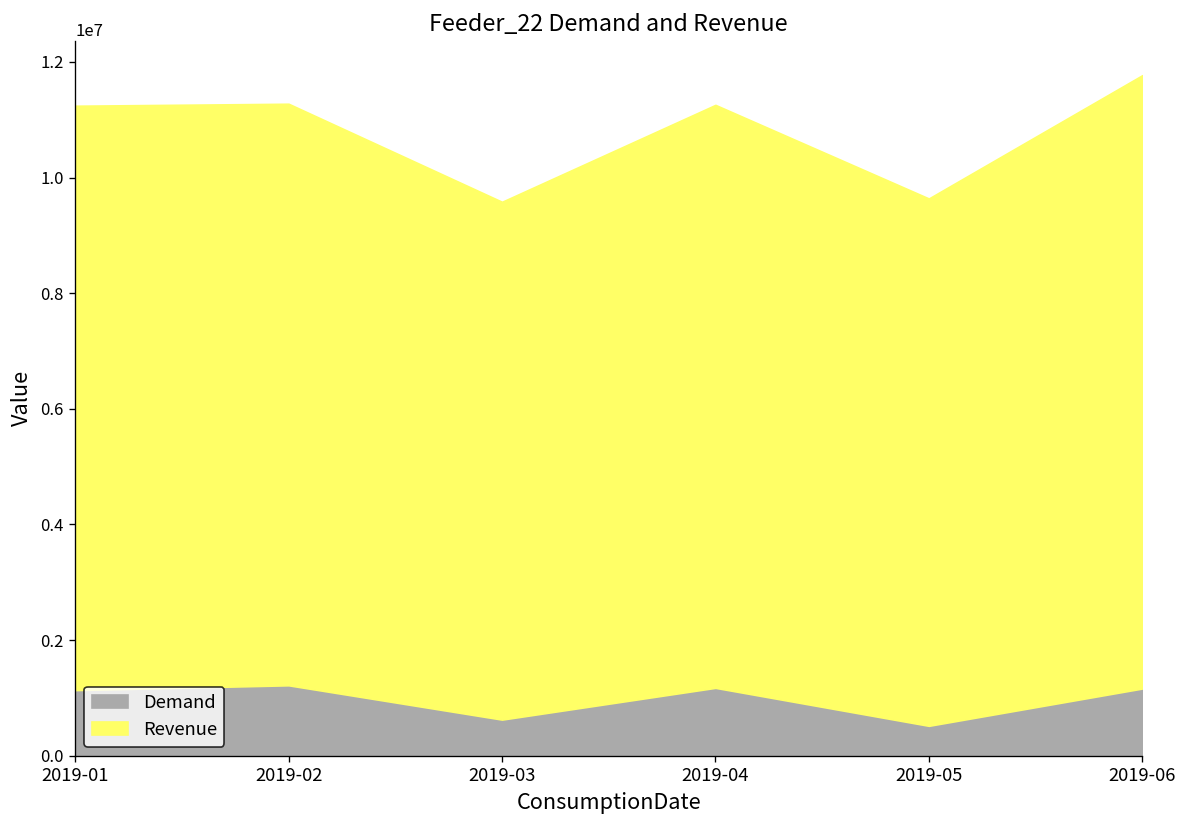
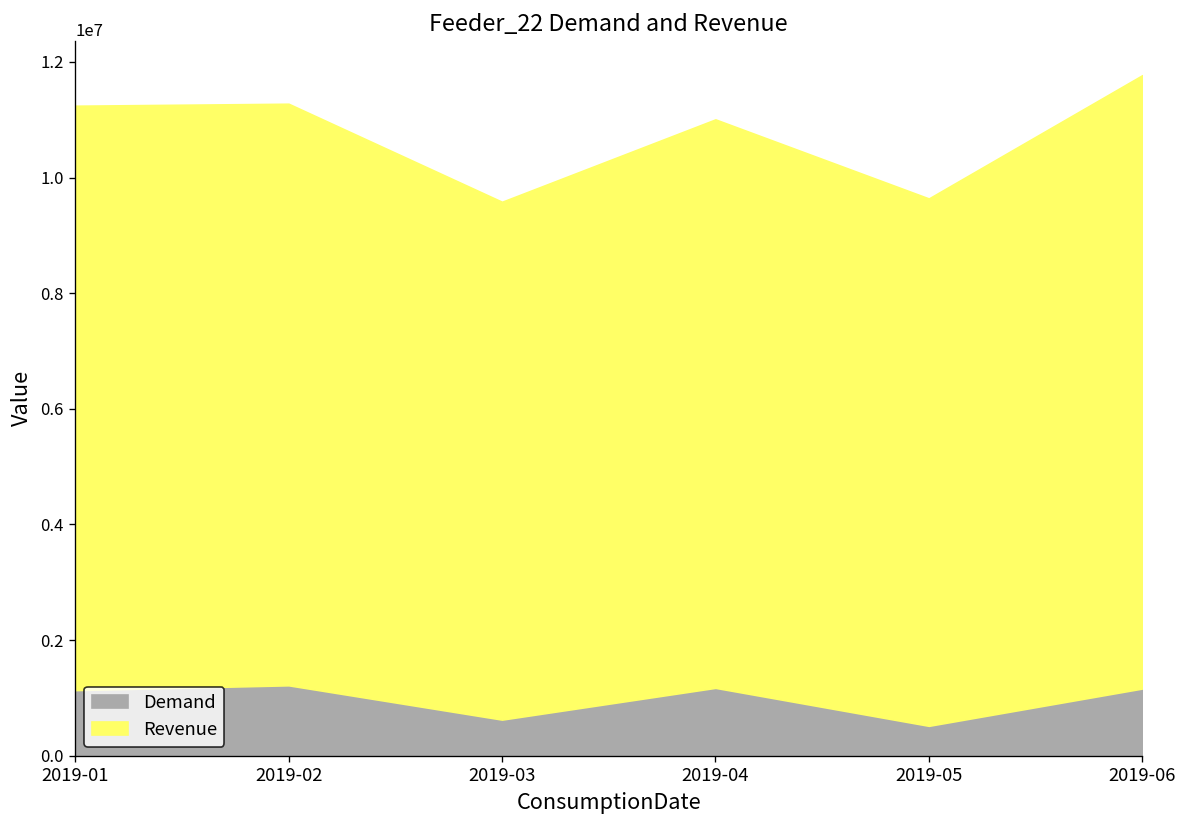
Revenue, 2019-04: 10100000 -> 9800000
